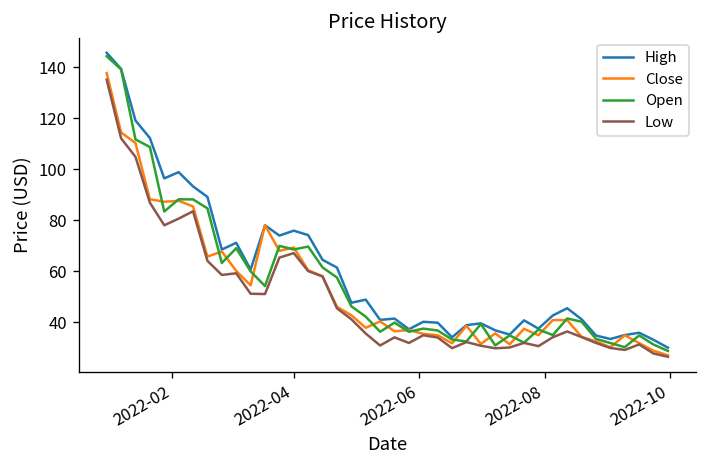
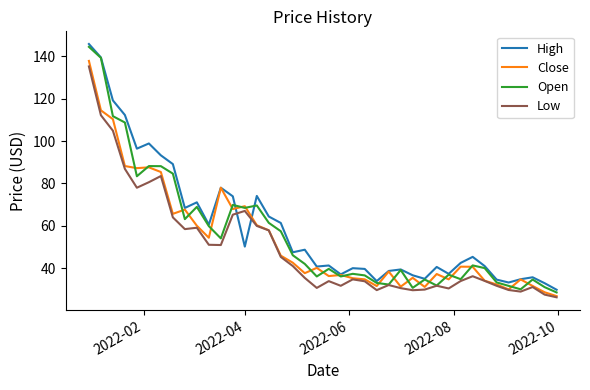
High, 2022-04: 76 -> 50
